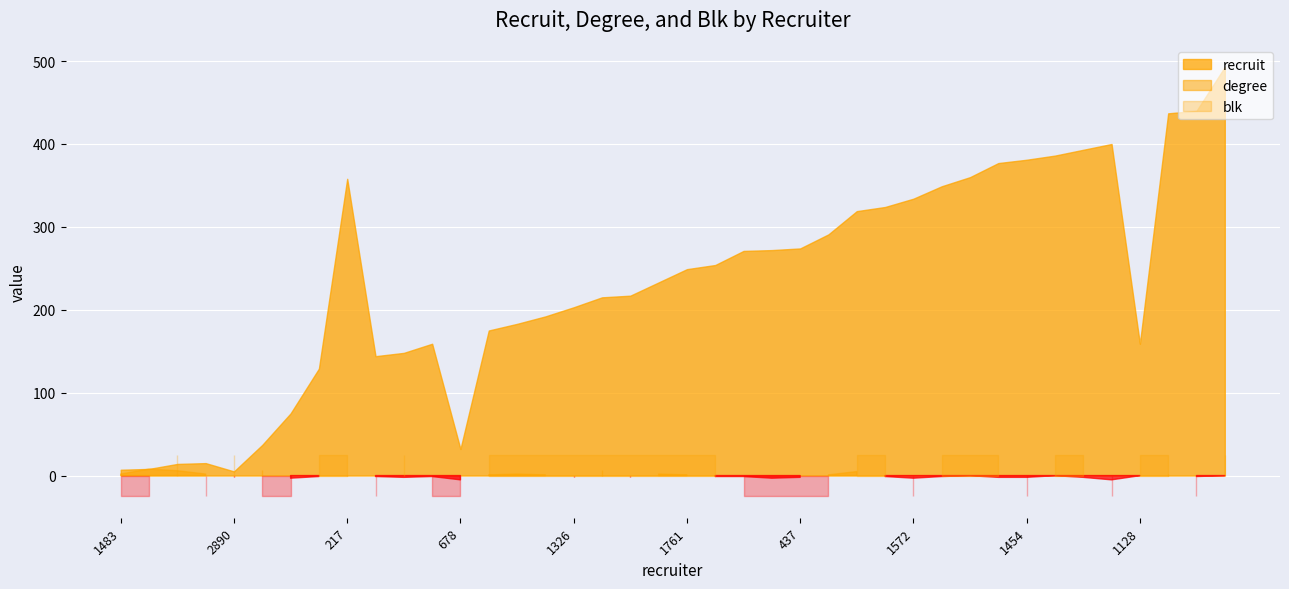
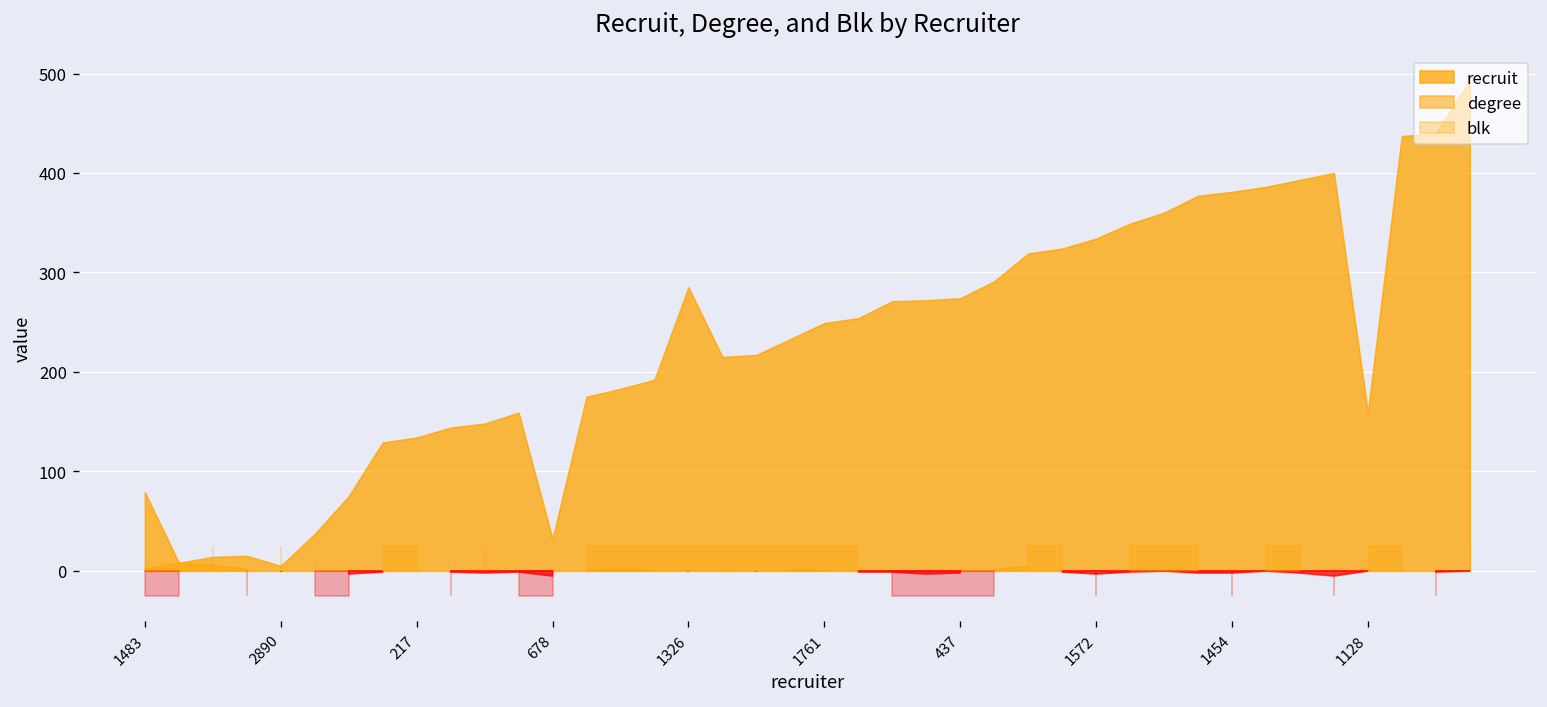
1483: 10 -> 80
217: 360 -> 130
1326: 200 -> 290
